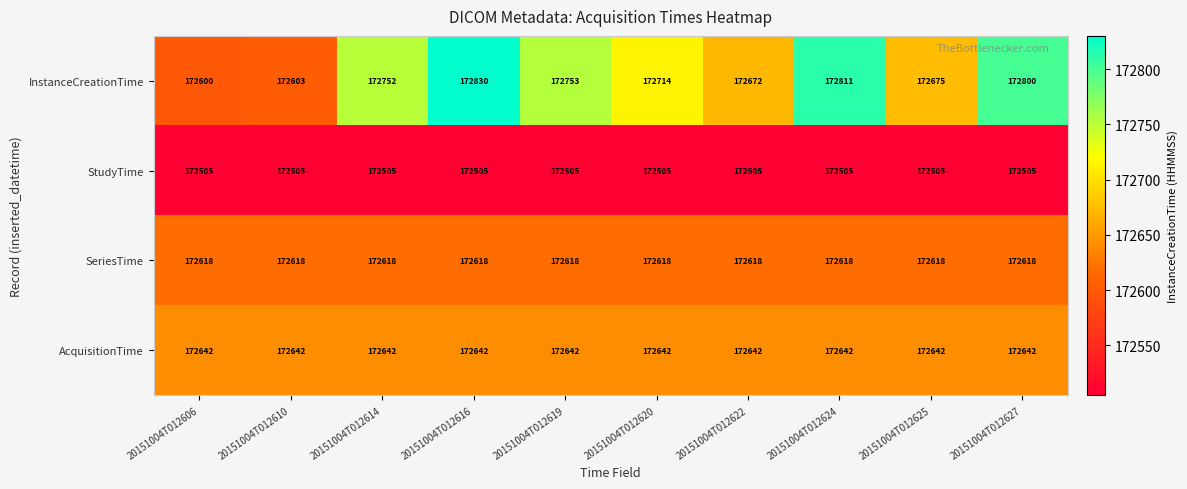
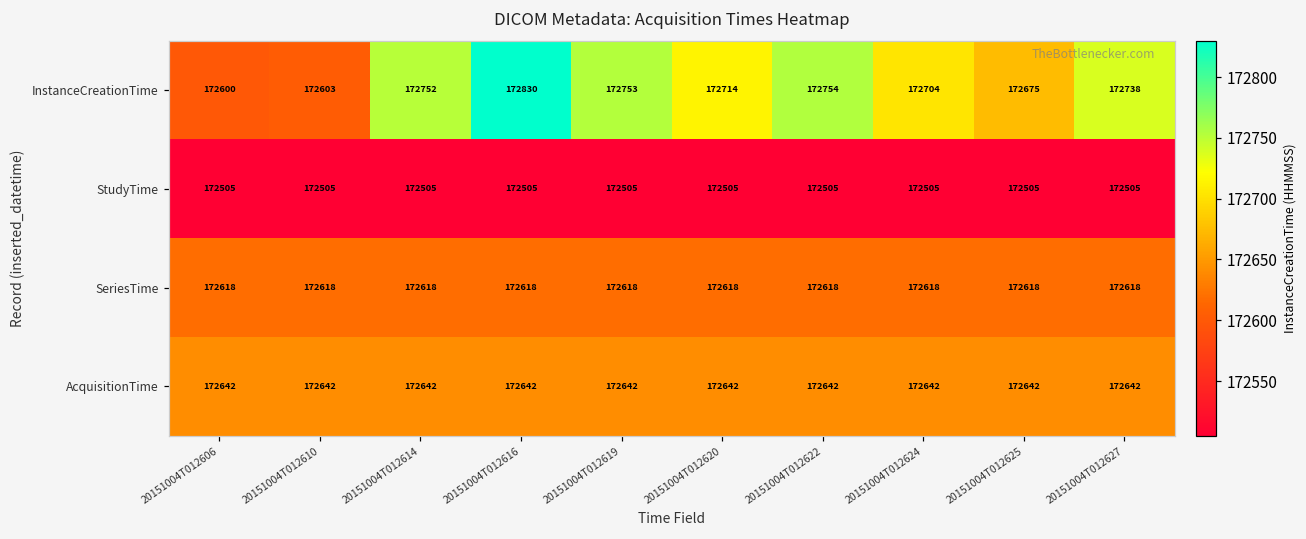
InstanceCreationTime, 20151004T012622: 172672 -> 172754
InstanceCreationTime, 20151004T012624: 172811 -> 172704
InstanceCreationTime, 20151004T012627: 172800 -> 172738
